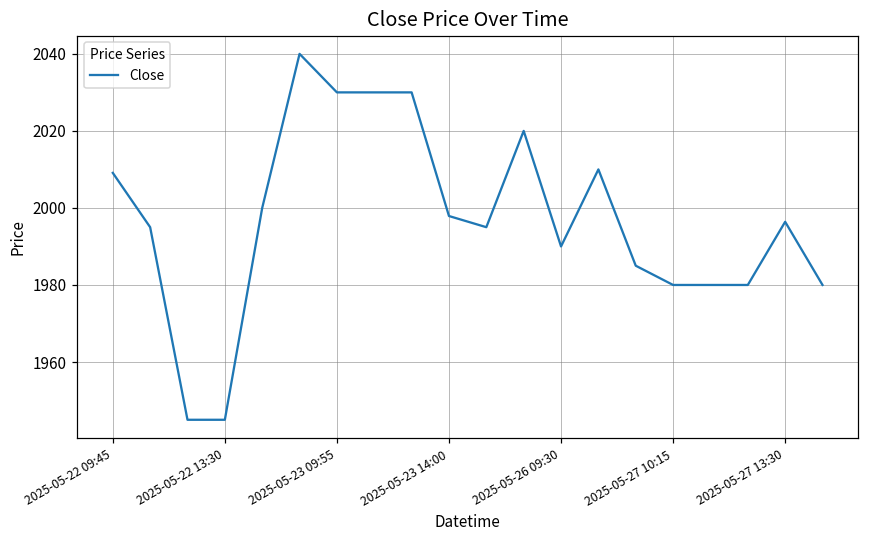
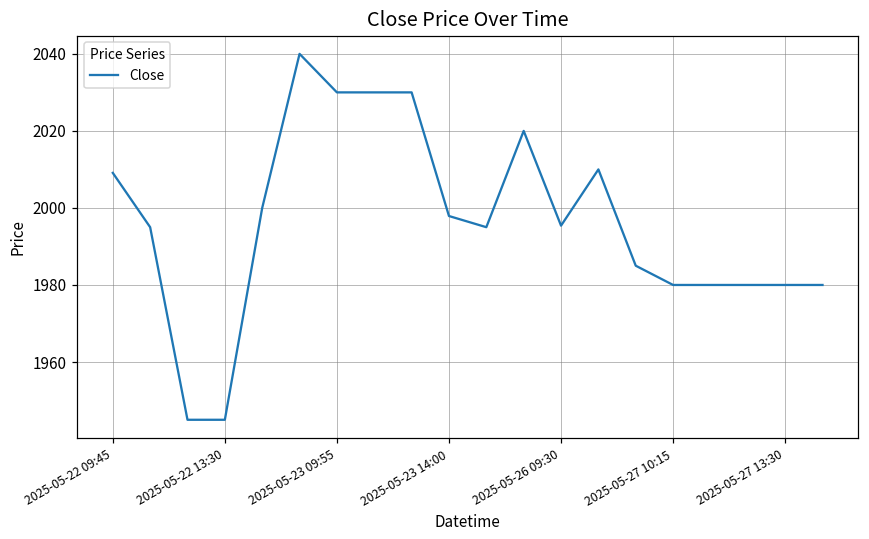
2025-05-26 09:30: 1990 -> 1995
2025-05-27 13:30: 1996 -> 1980
